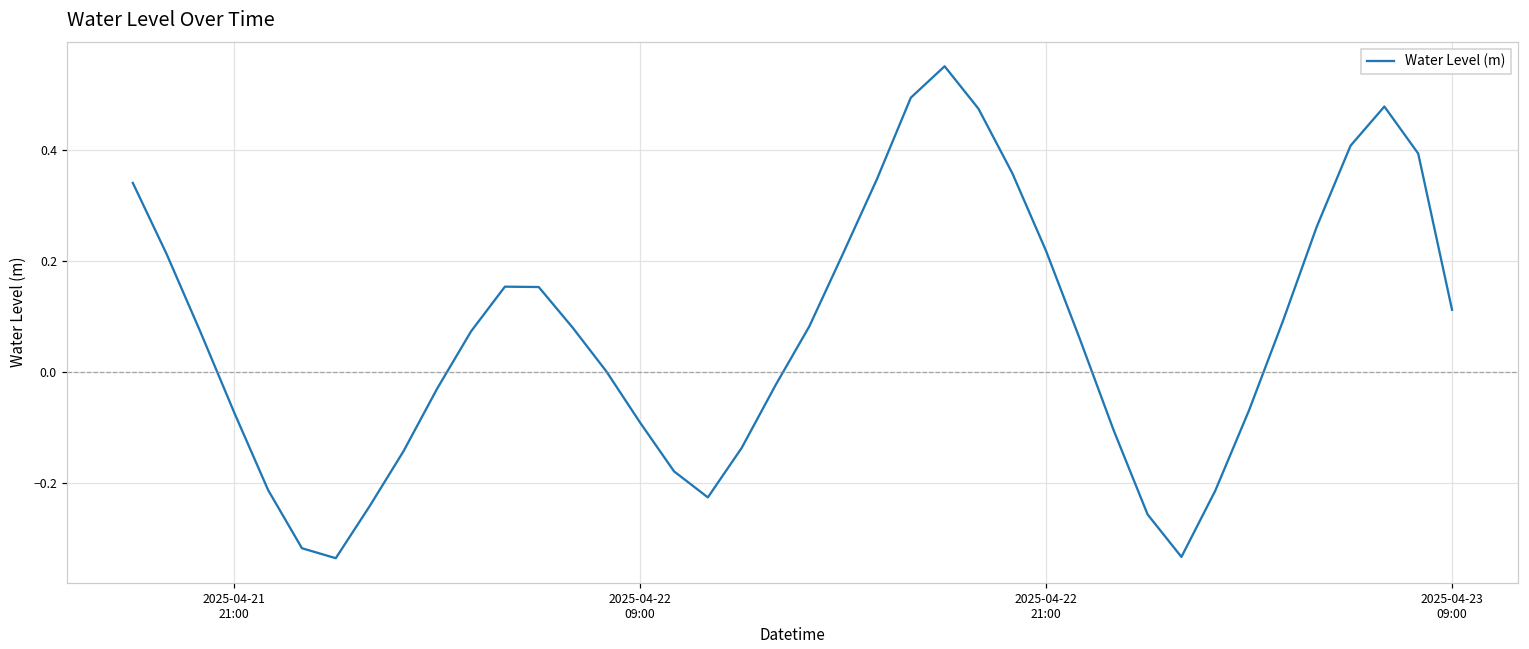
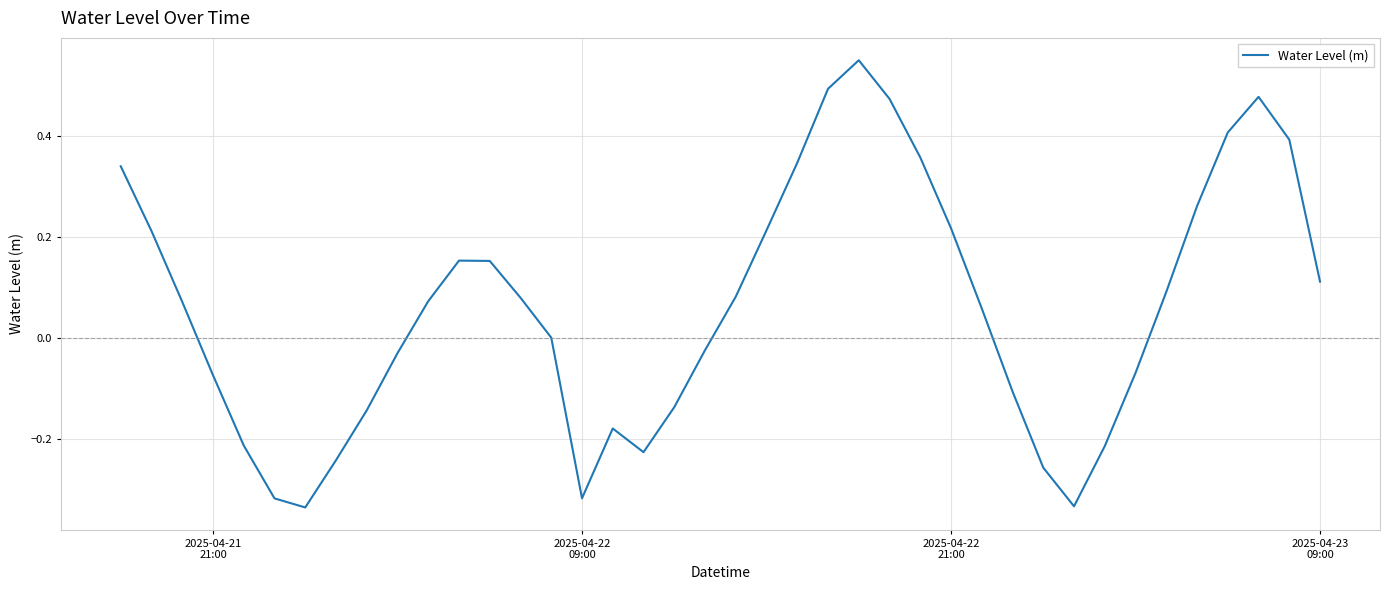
2025-04-22 09:00: -0.09 -> -0.32
